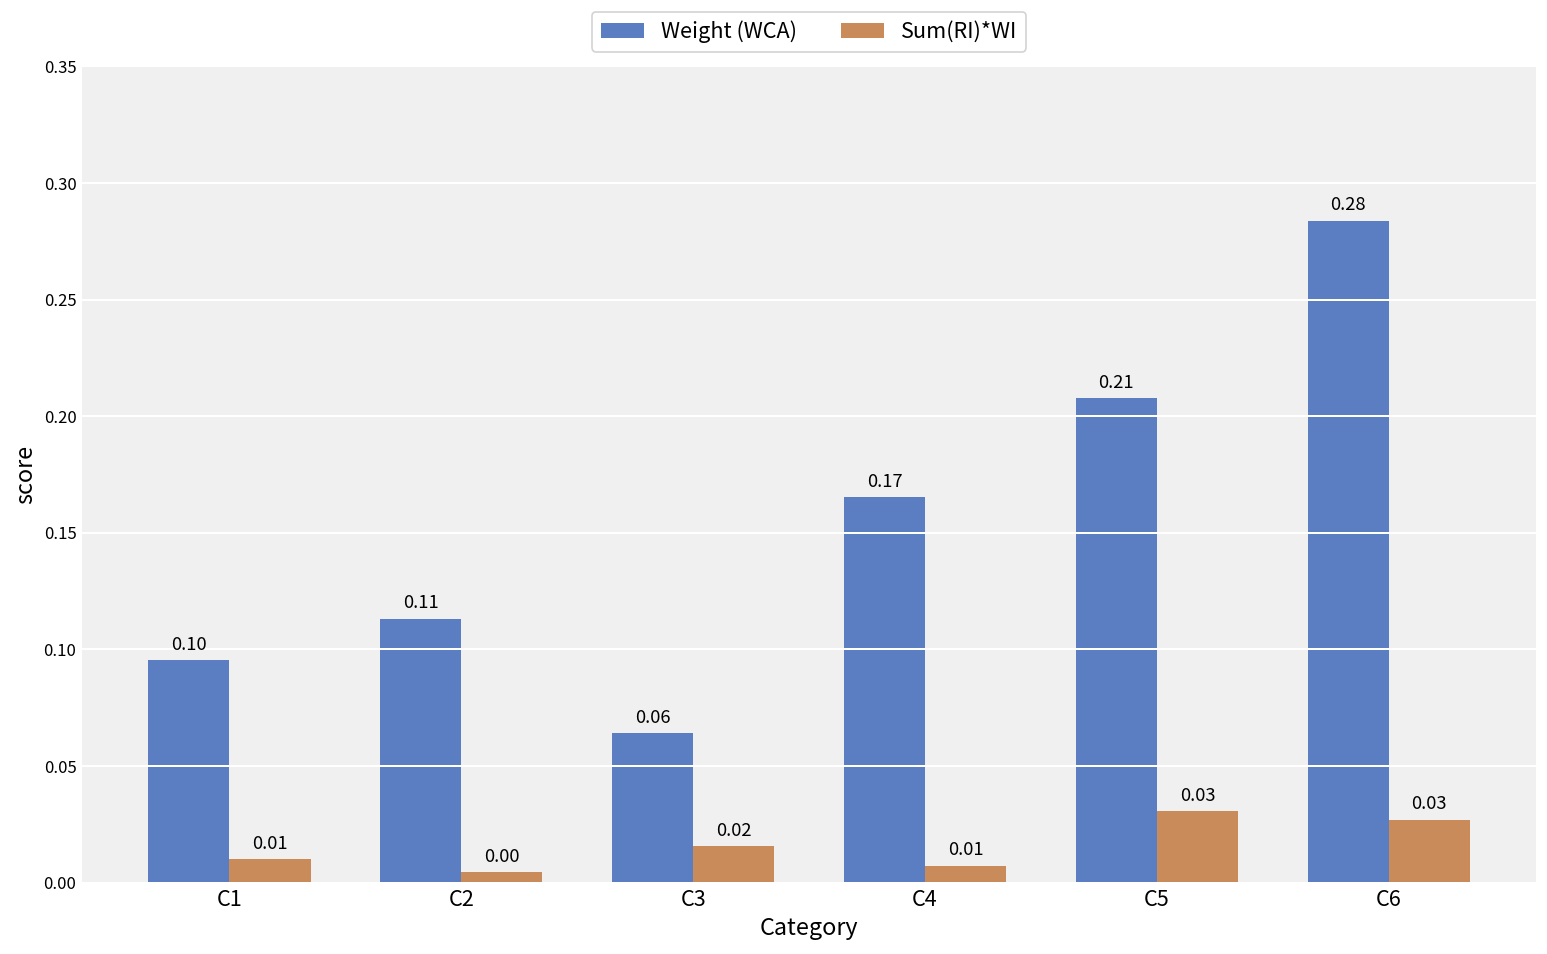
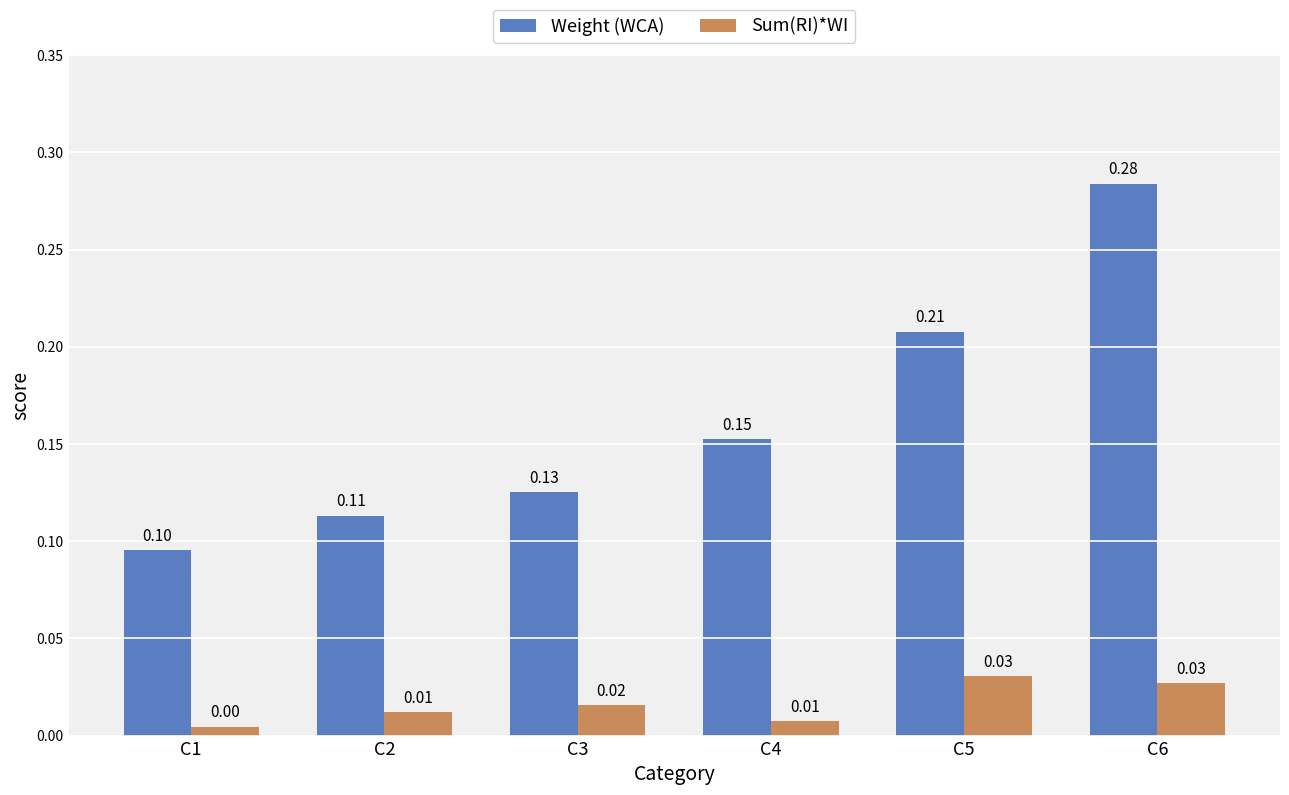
Sum(RI)*WI, C1: 0.01 -> 0.00
Sum(RI)*WI, C2: 0.00 -> 0.01
Weight (WCA), C3: 0.06 -> 0.13
Weight (WCA), C4: 0.17 -> 0.15
